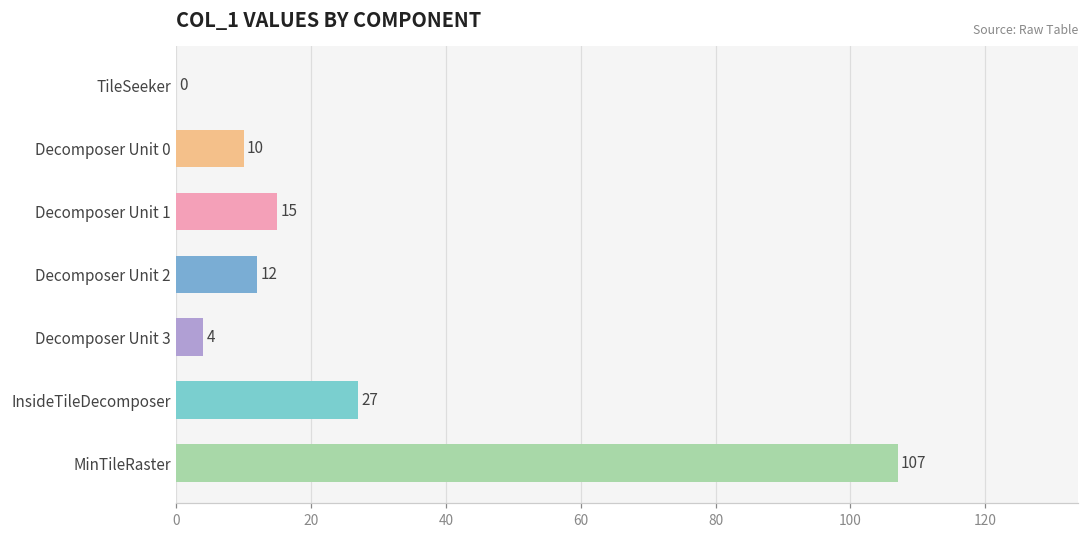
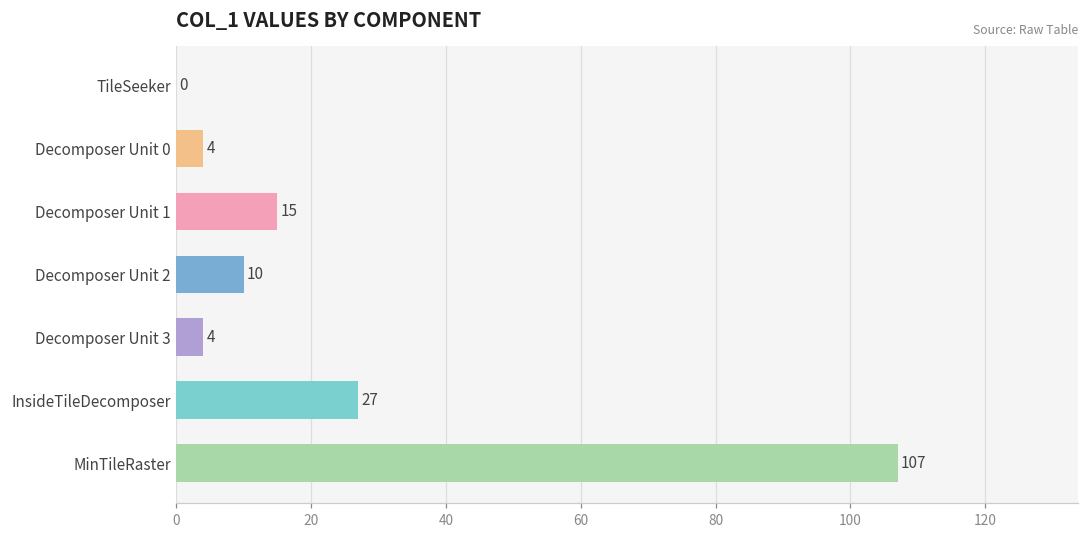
Decomposer Unit 0: 10 -> 4
Decomposer Unit 2: 12 -> 10
